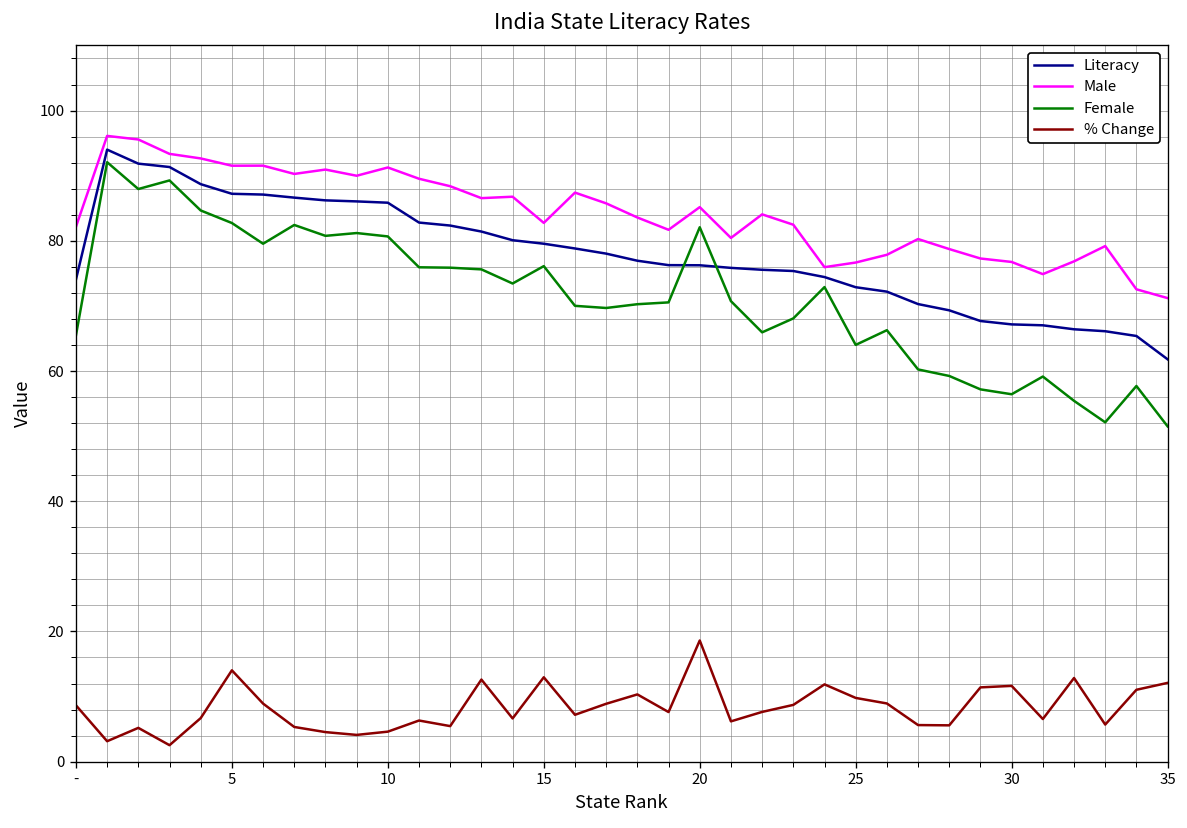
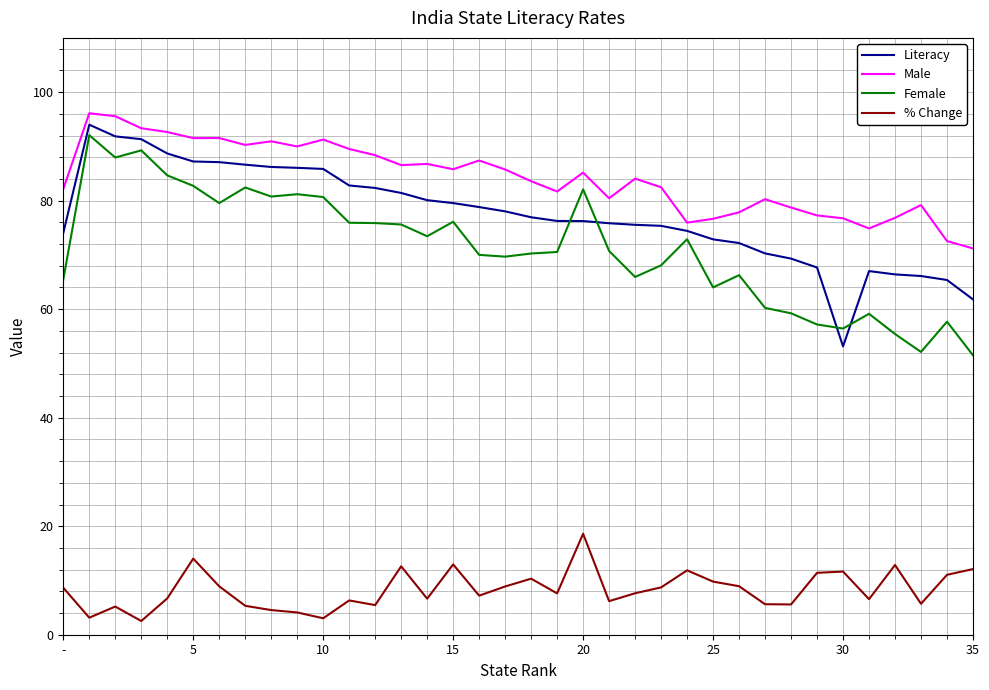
% Change, 10: 5 -> 3
Male, 15: 83 -> 86
Literacy, 30: 67 -> 53
